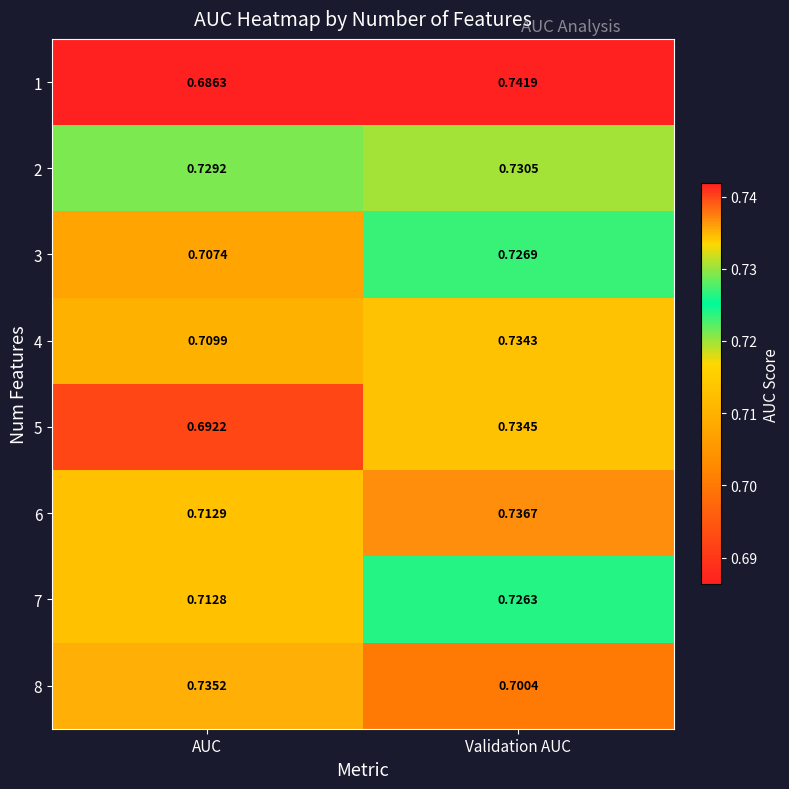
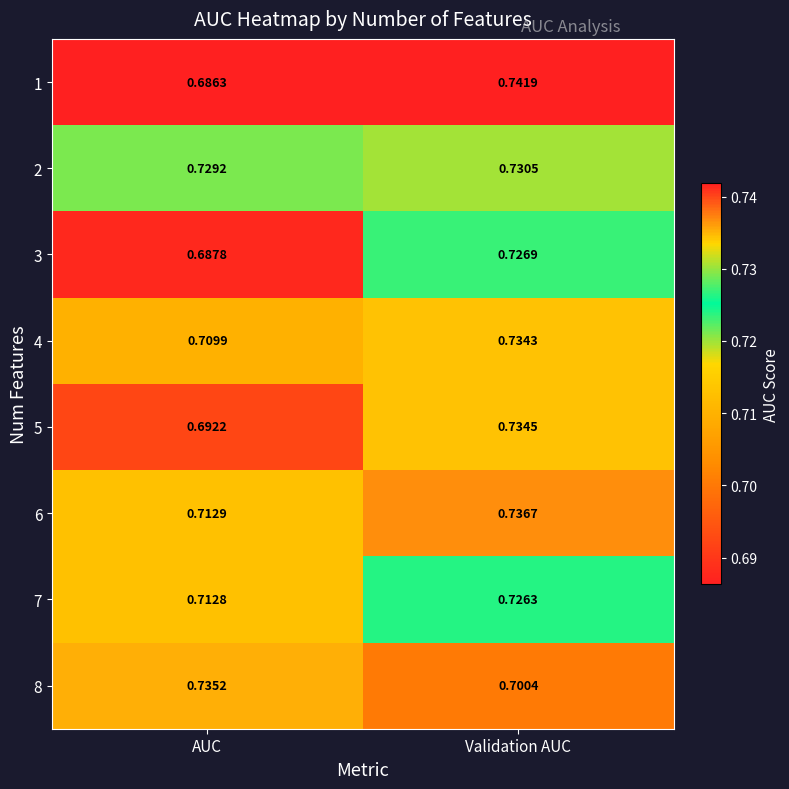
3, AUC: 0.7074 -> 0.6878
